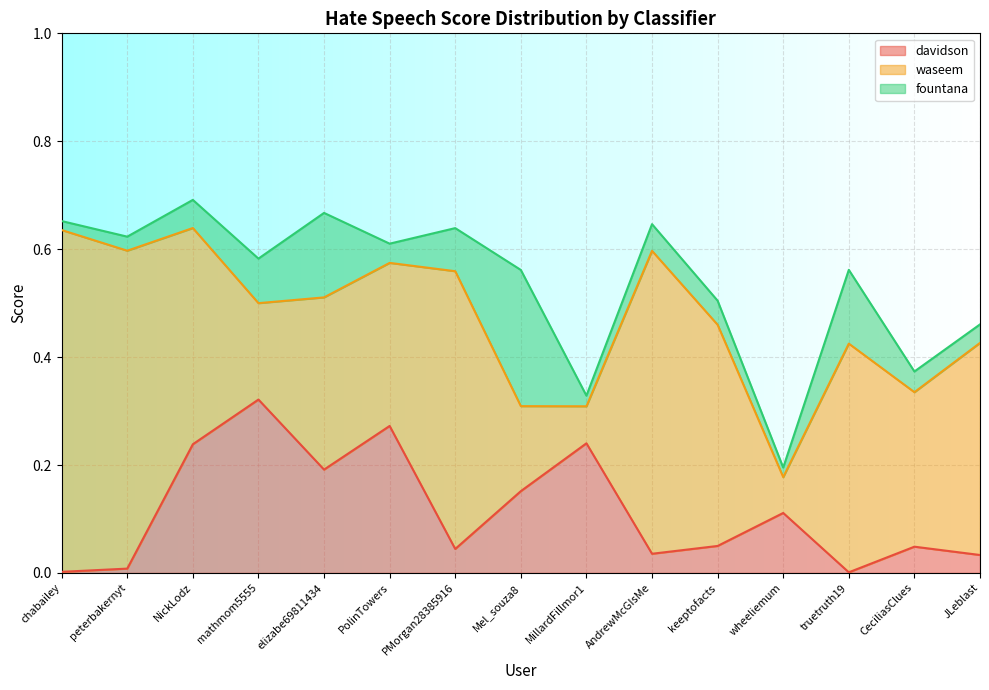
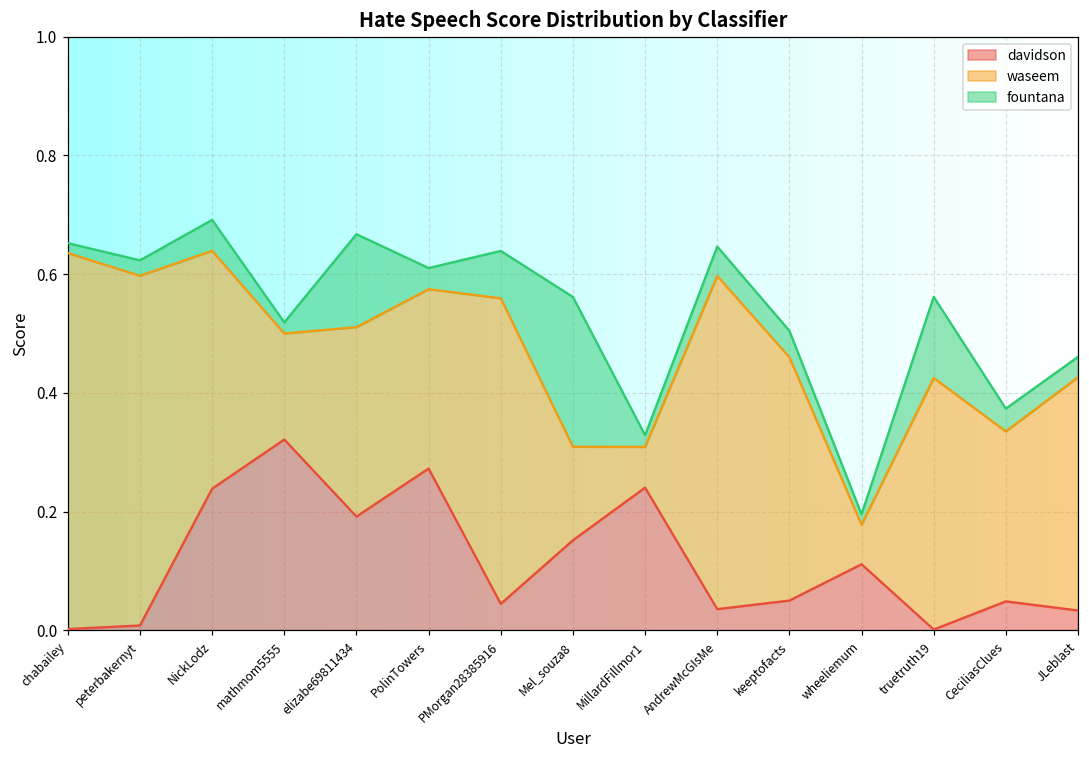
fountana, mathmom5555: 0.08 -> 0.02
